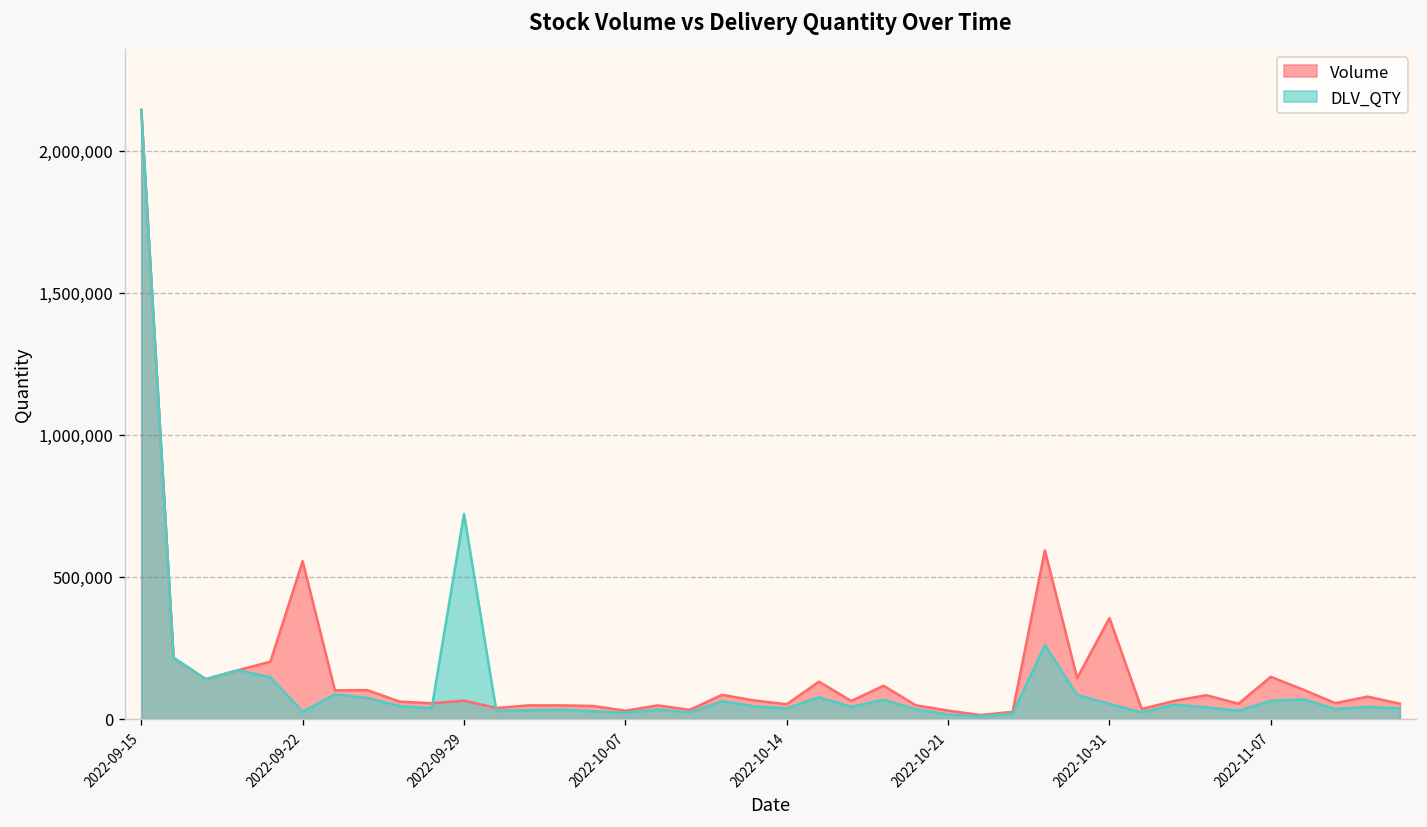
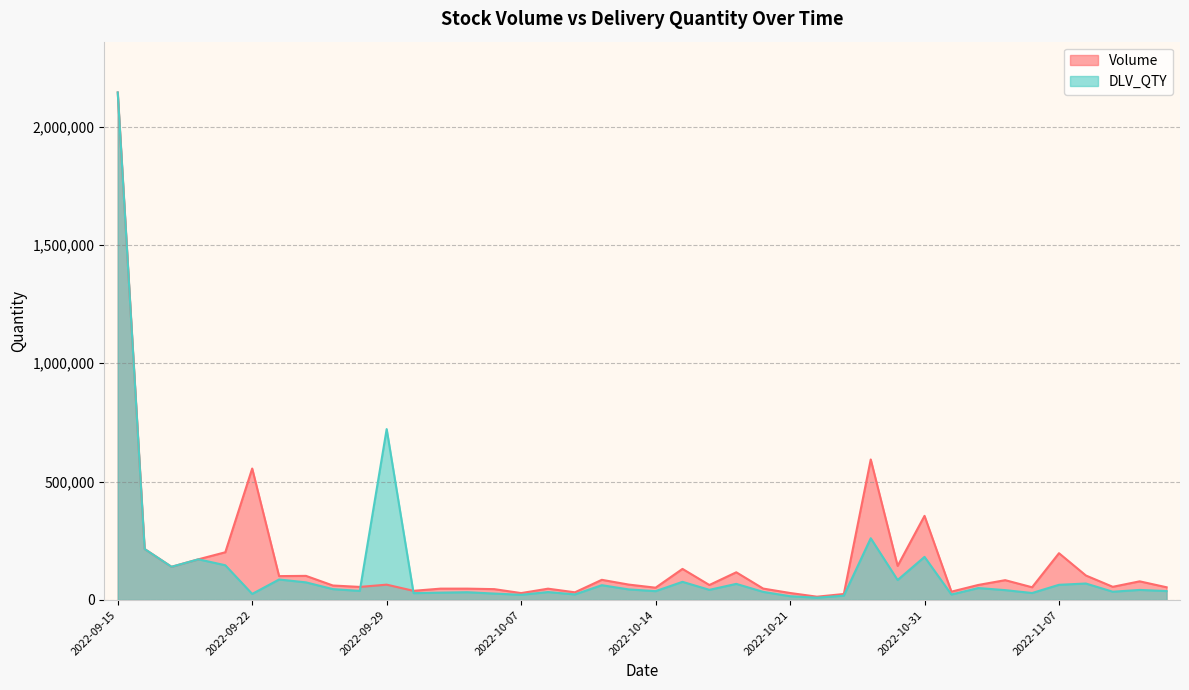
DLV_QTY, 2022-10-31: 50,000 -> 180,000
Volume, 2022-11-07: 150,000 -> 200,000
